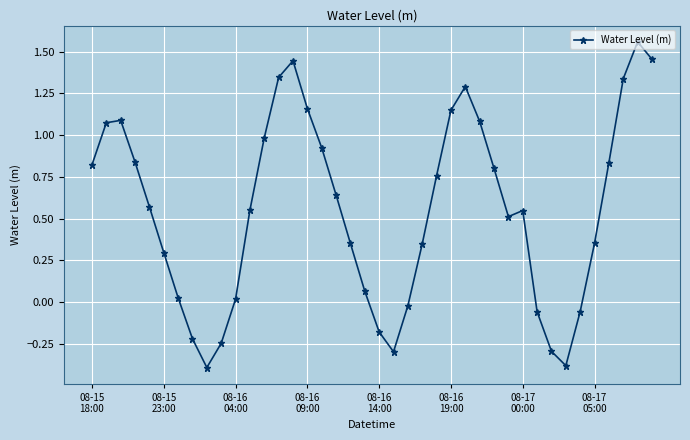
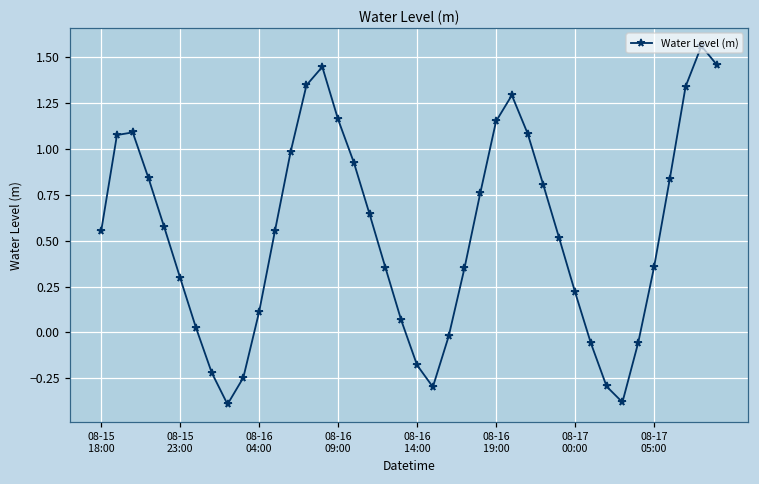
08-15 18:00: 0.82 -> 0.55
08-16 04:00: 0.02 -> 0.11
08-17 00:00: 0.55 -> 0.22
